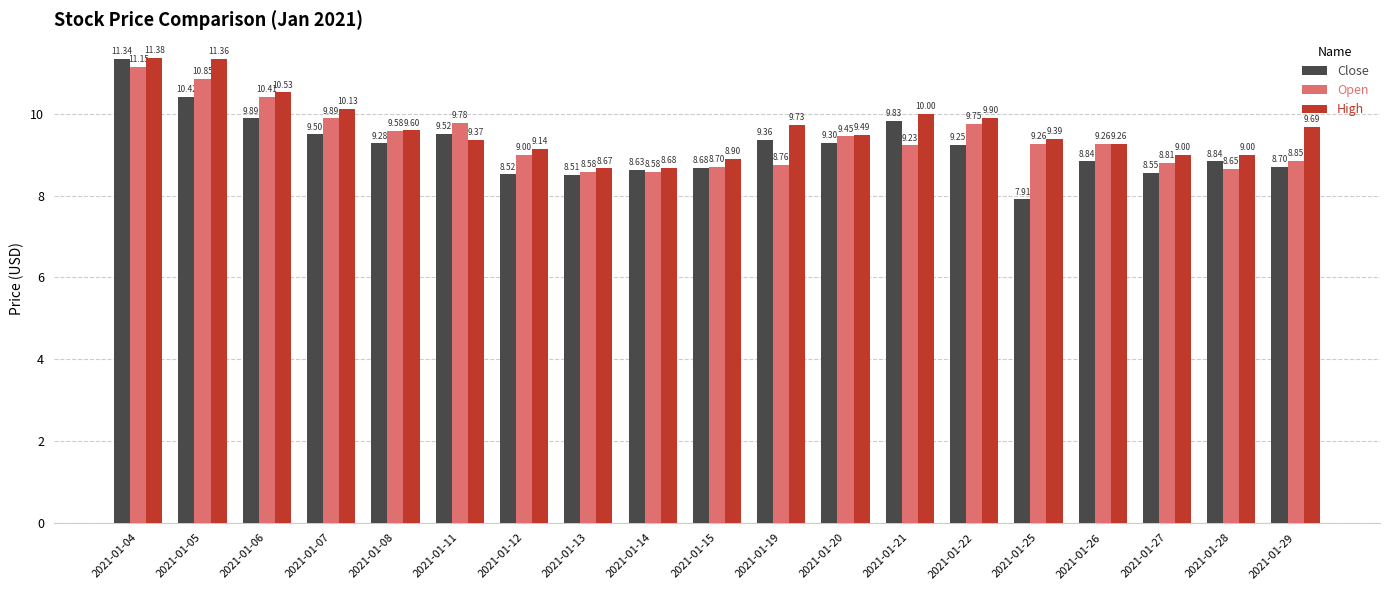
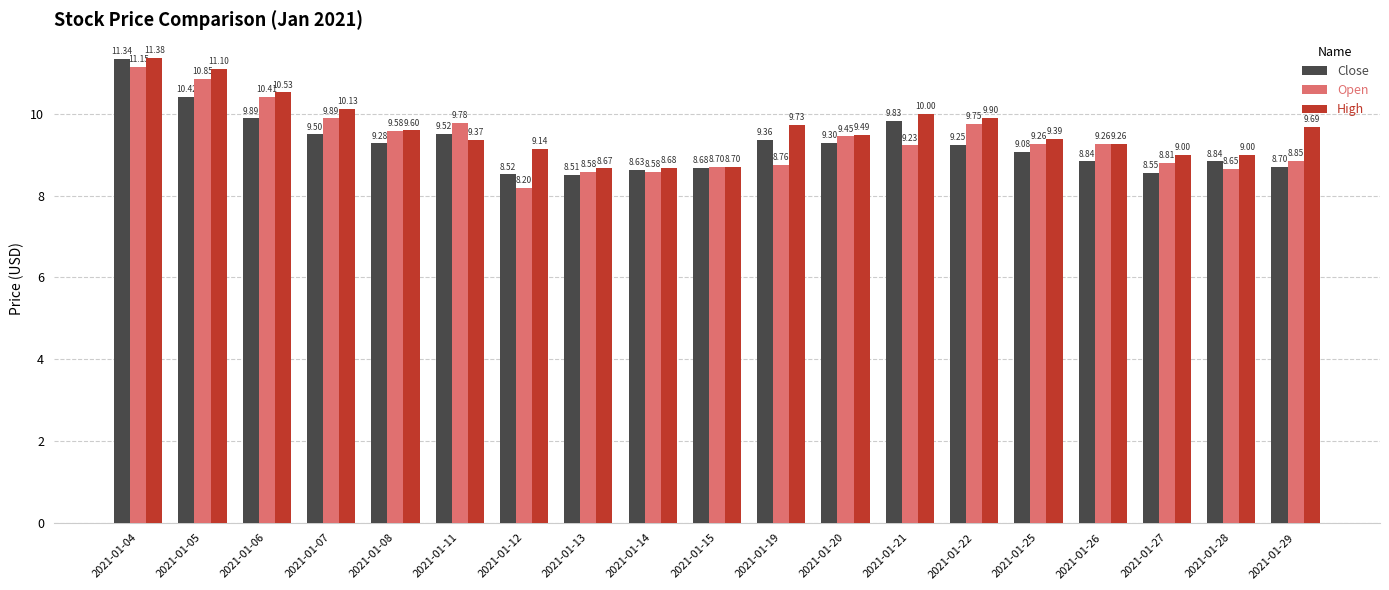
High, 2021-01-05: 11.36 -> 11.10
Open, 2021-01-12: 9.00 -> 8.20
High, 2021-01-15: 8.90 -> 8.70
Close, 2021-01-25: 7.91 -> 9.08
